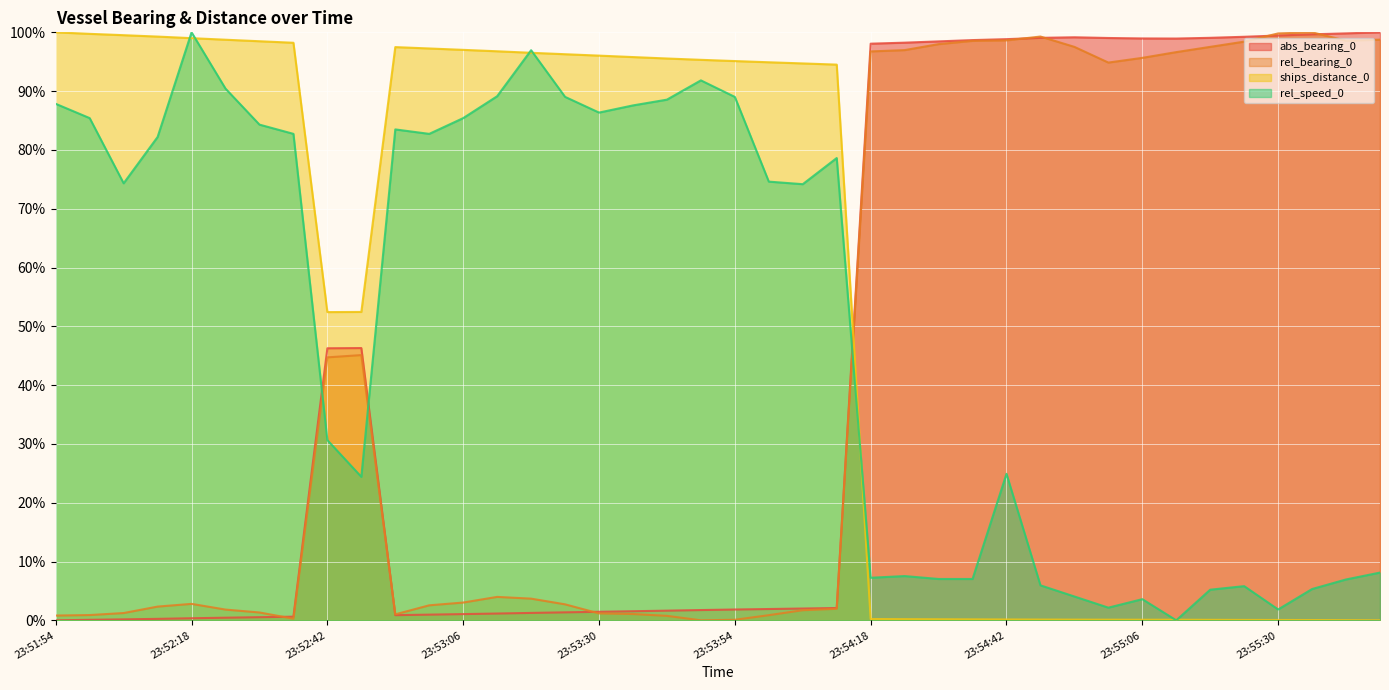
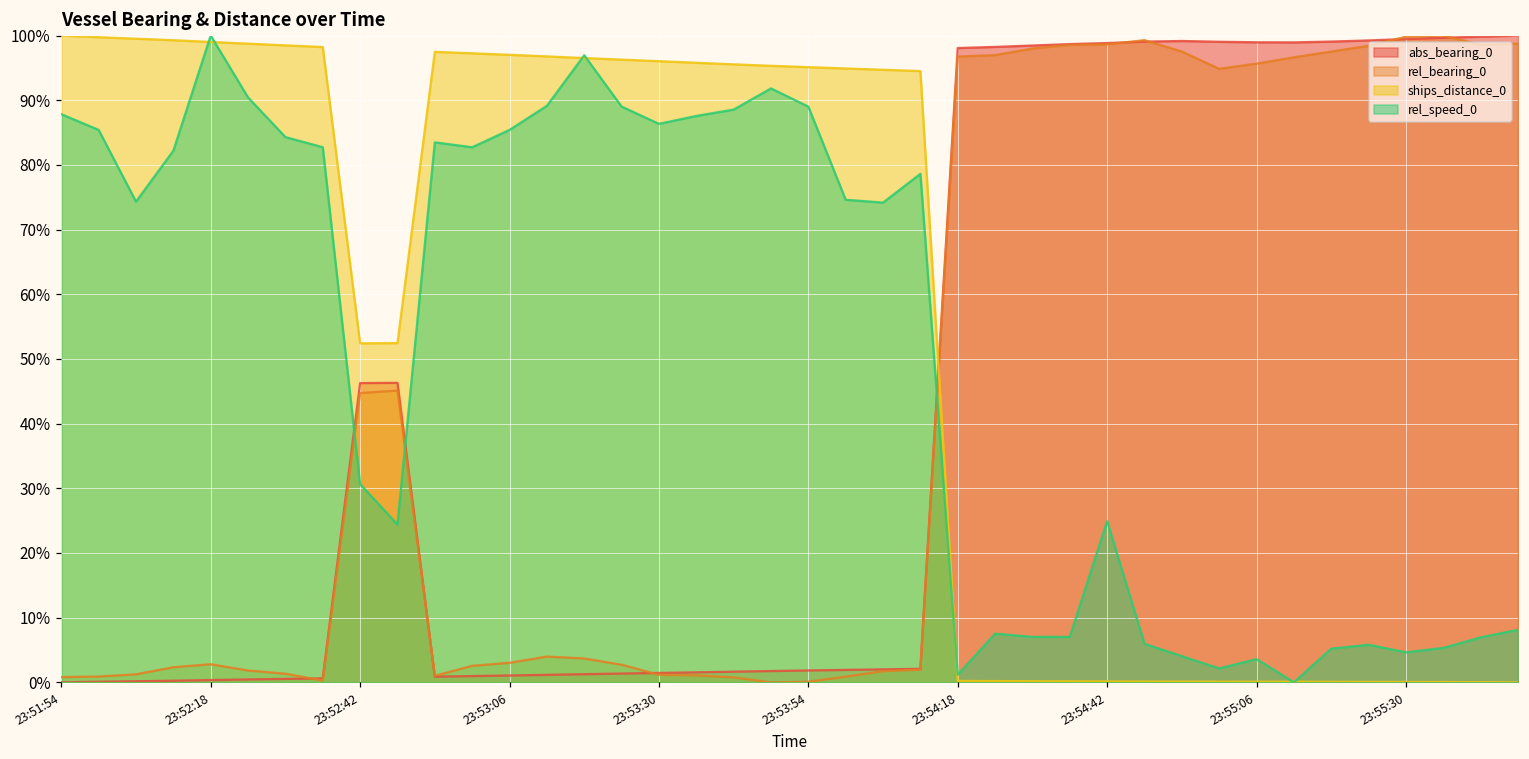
rel_speed_0, 23:54:18: 7% -> 1%
rel_speed_0, 23:55:30: 2% -> 5%
